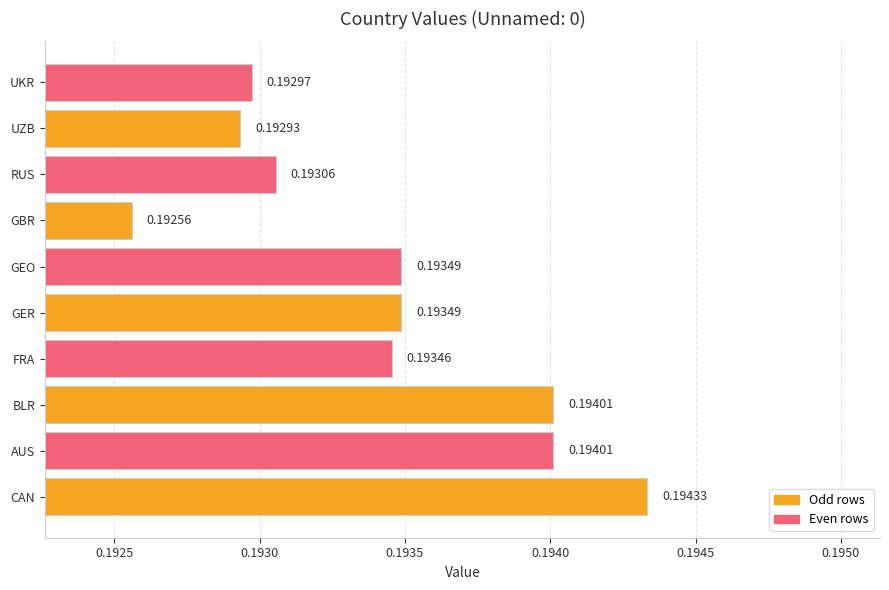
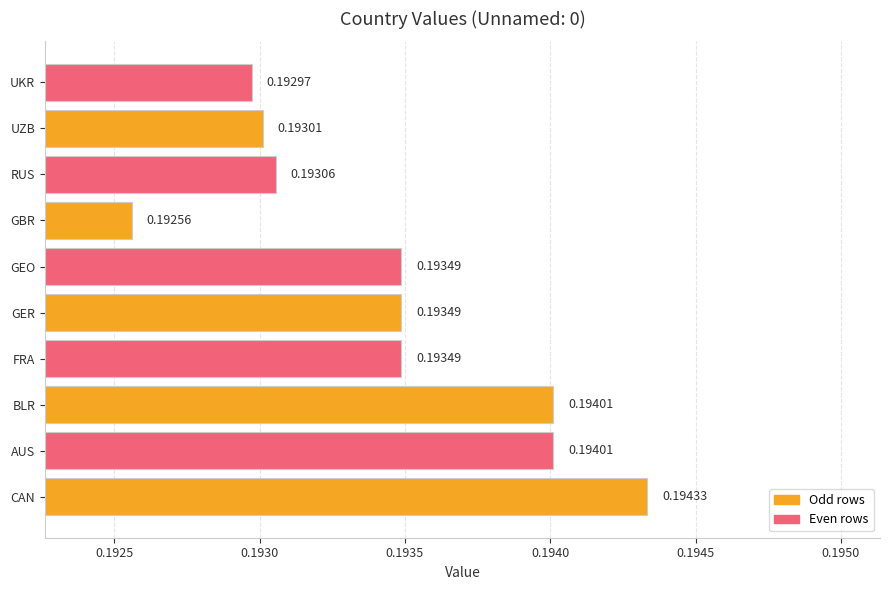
UZB: 0.19293 -> 0.19301
FRA: 0.19346 -> 0.19349
